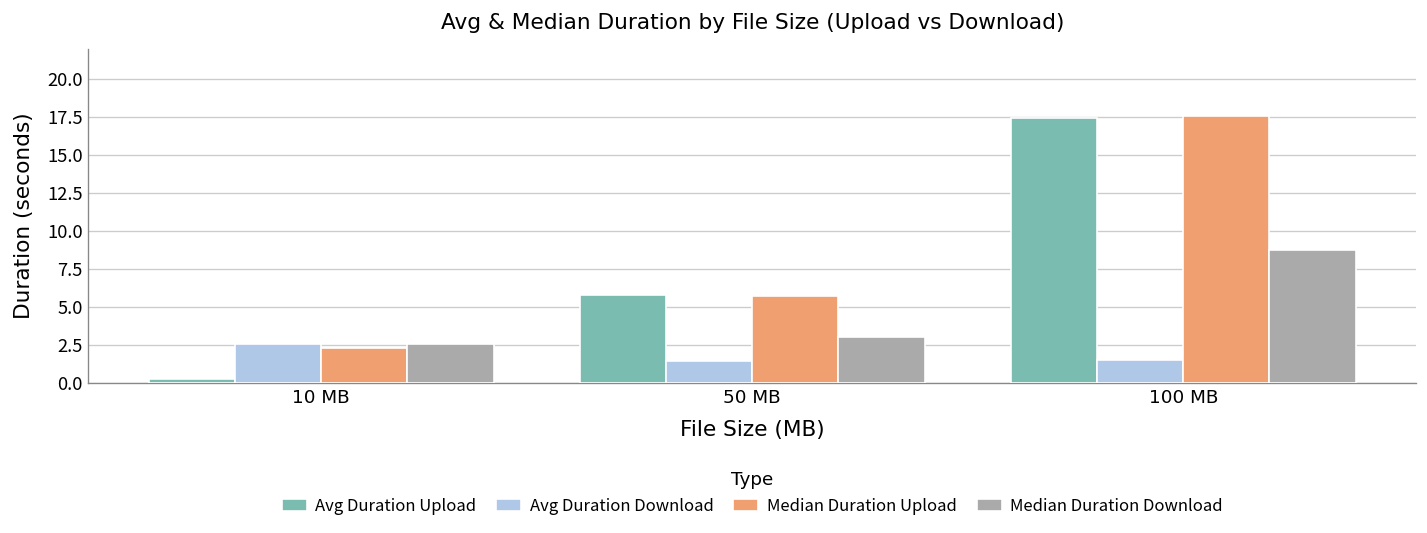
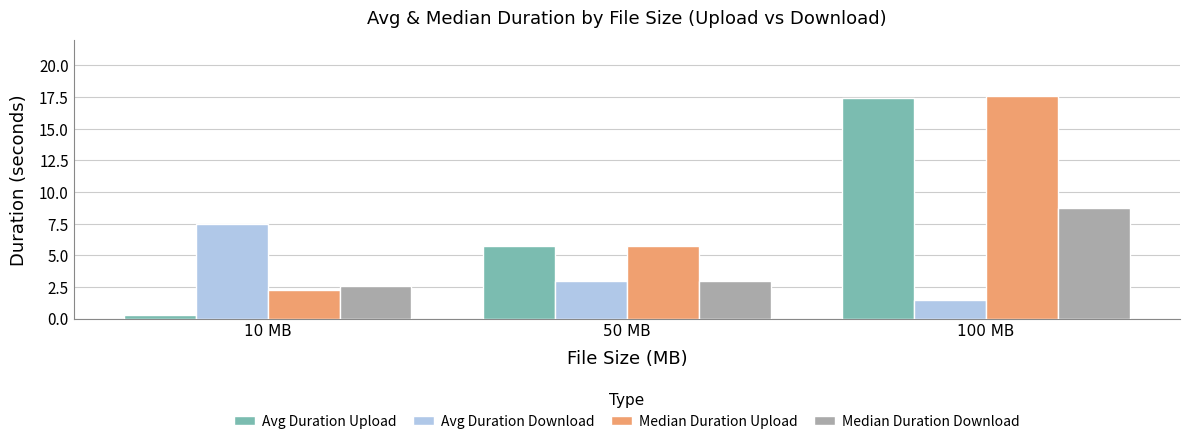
Avg Duration Download, 10 MB: 2.5 -> 7.4
Avg Duration Download, 50 MB: 1.5 -> 2.9
